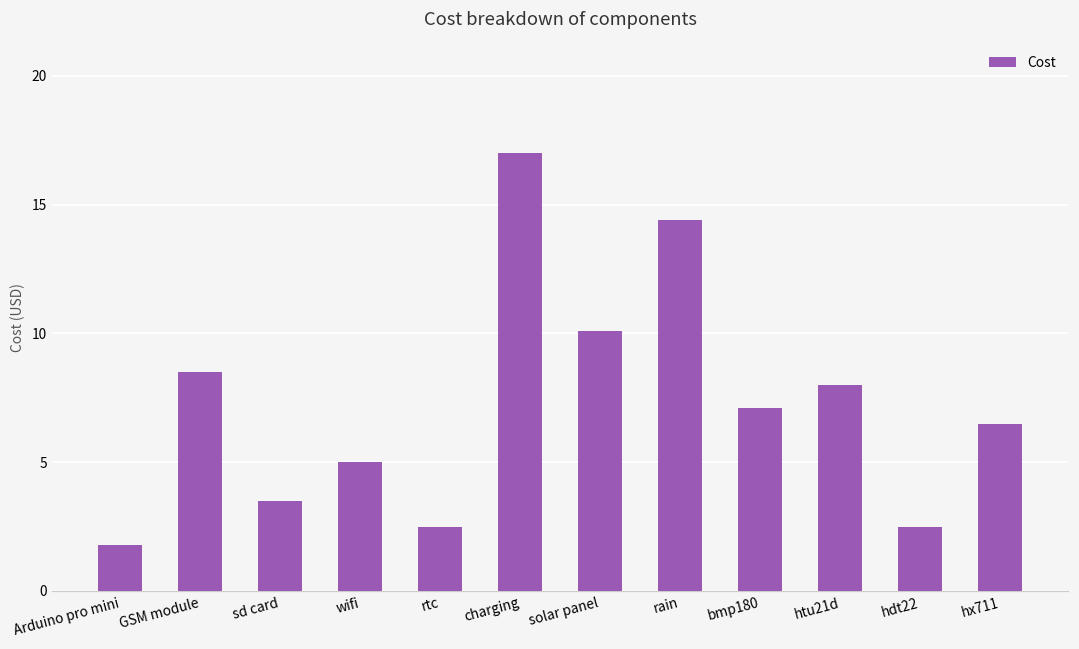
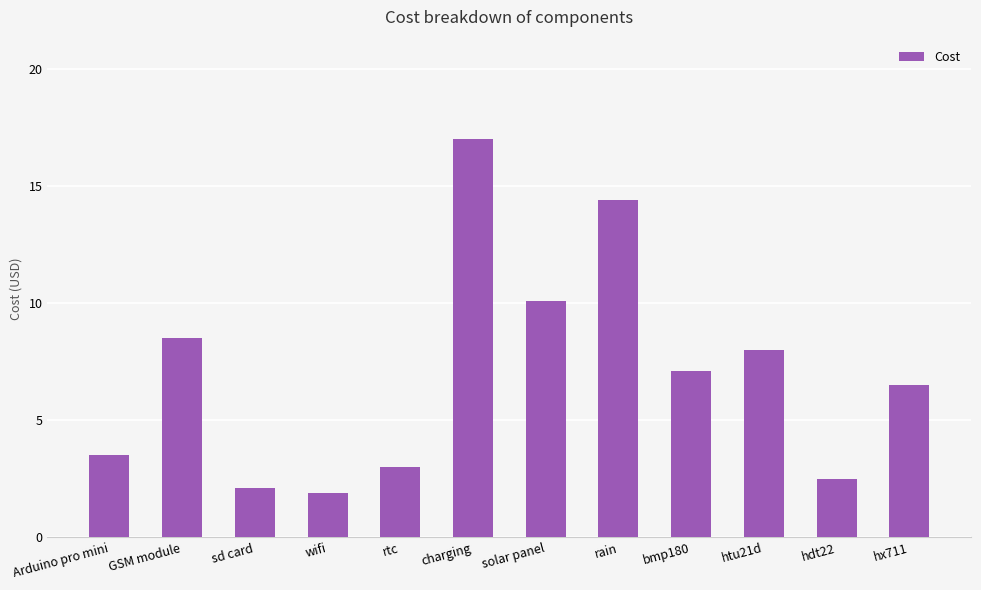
Arduino pro mini: 1.8 -> 3.5
sd card: 3.5 -> 2.1
wifi: 5.0 -> 1.9
rtc: 2.5 -> 3.0
